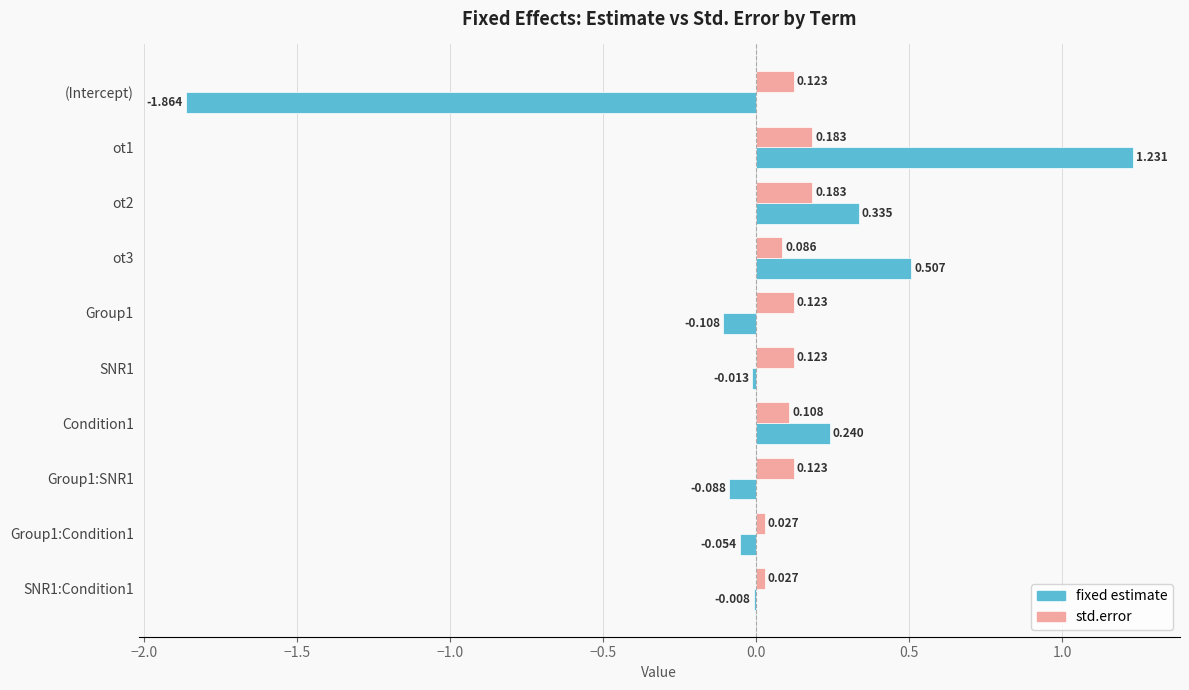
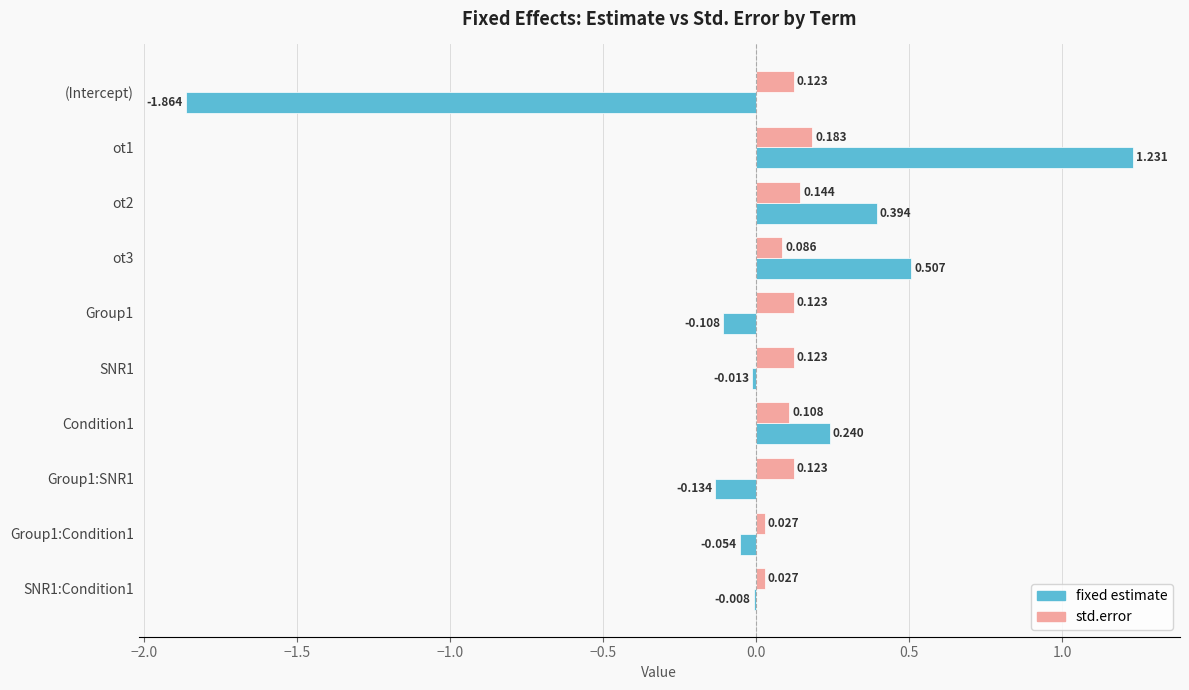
std.error, ot2: 0.183 -> 0.144
fixed estimate, ot2: 0.335 -> 0.394
fixed estimate, Group1:SNR1: -0.088 -> -0.134
